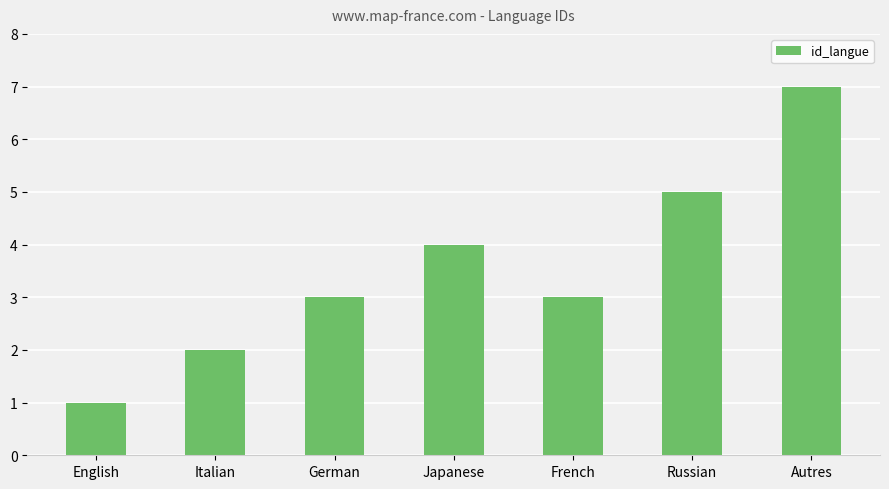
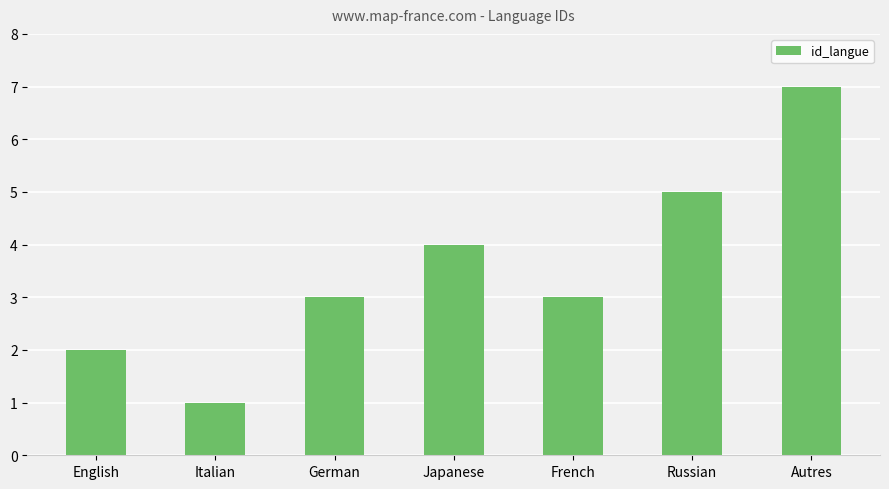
English: 1 -> 2
Italian: 2 -> 1
